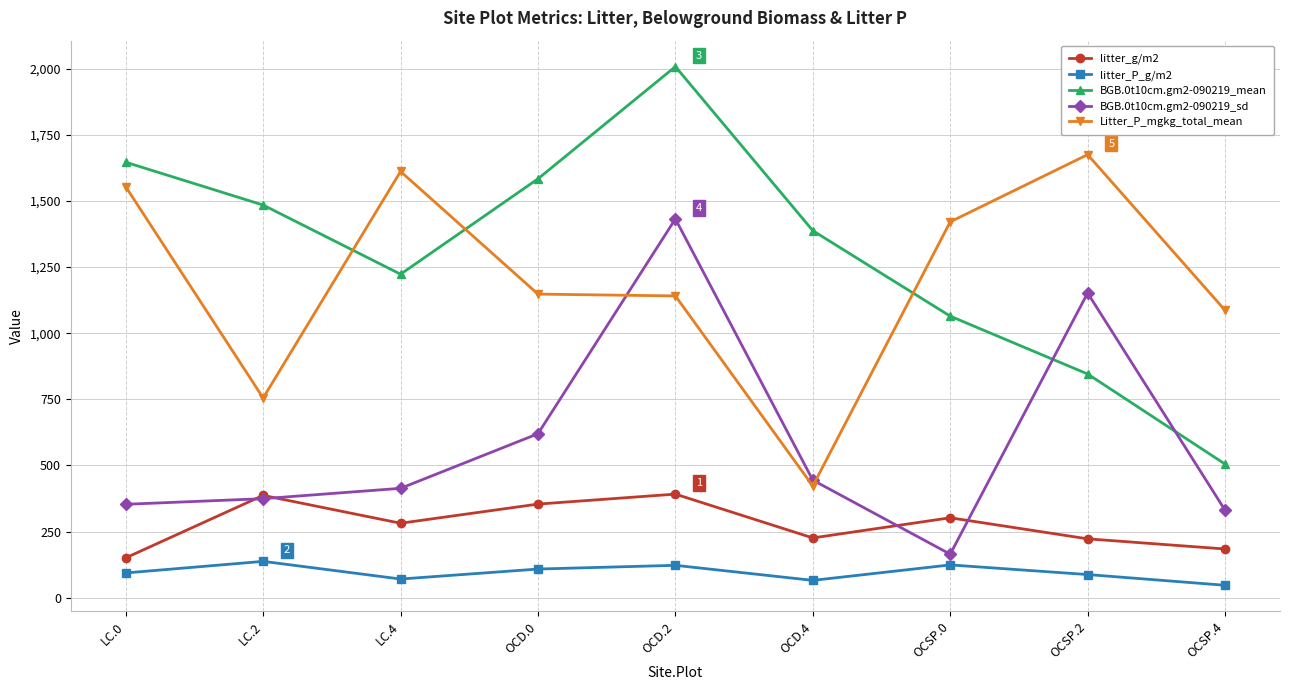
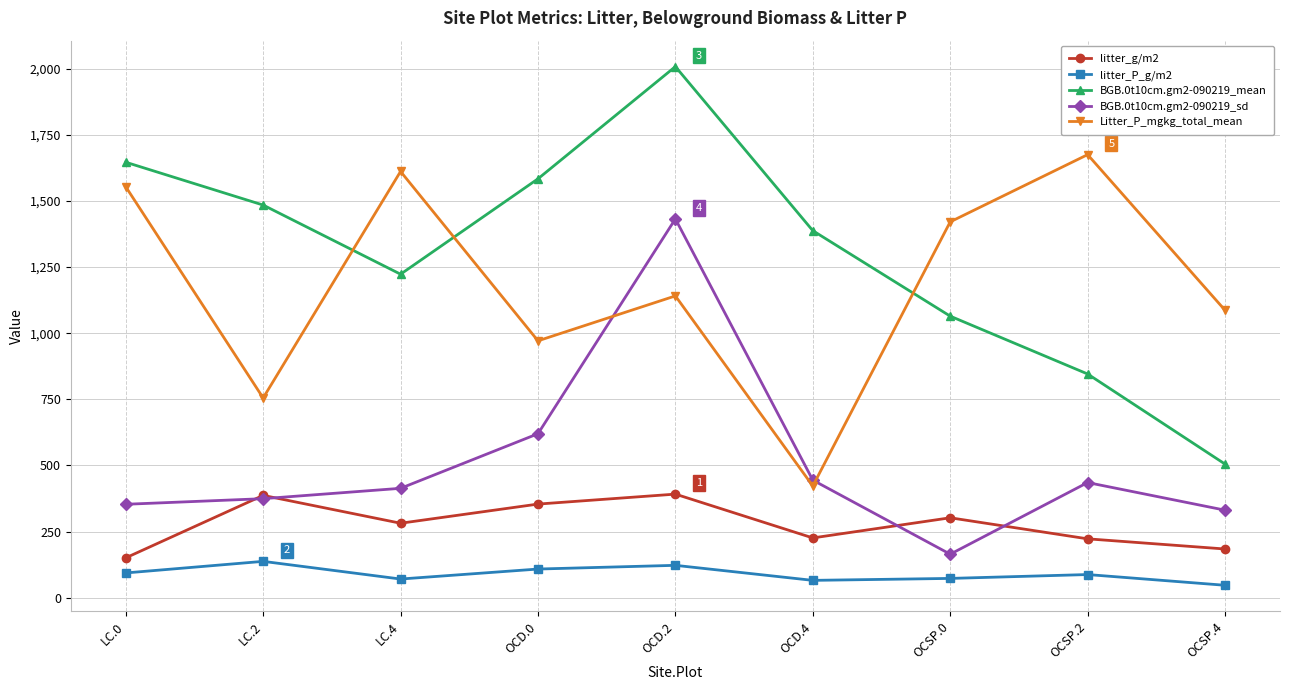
Litter_P_mgkg_total_mean, OCD.0: 1,150 -> 970
litter_P_g/m2, OCSP.0: 120 -> 70
BGB.0t10cm.gm2-090219_sd, OCSP.2: 1,150 -> 440
